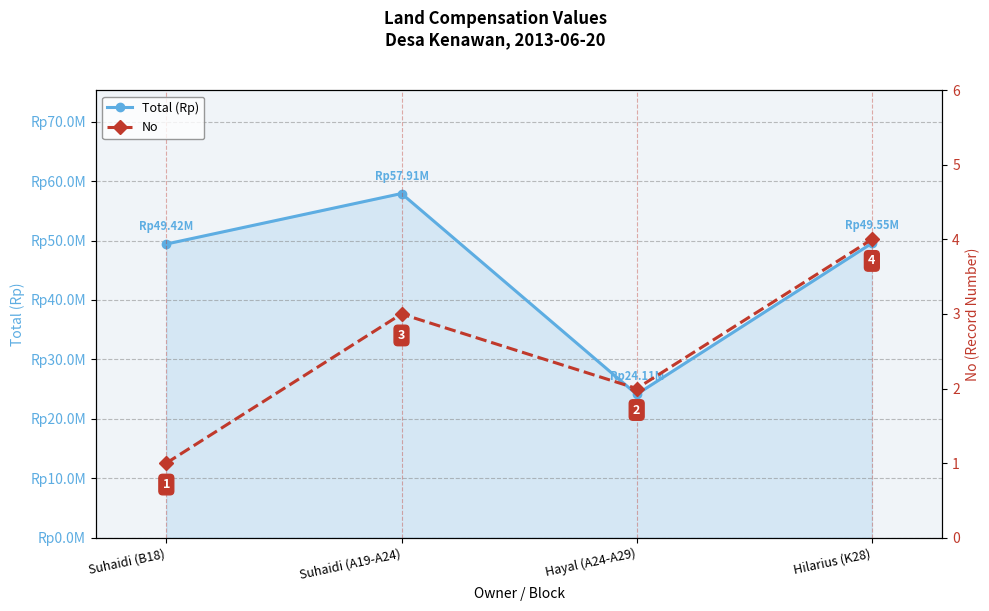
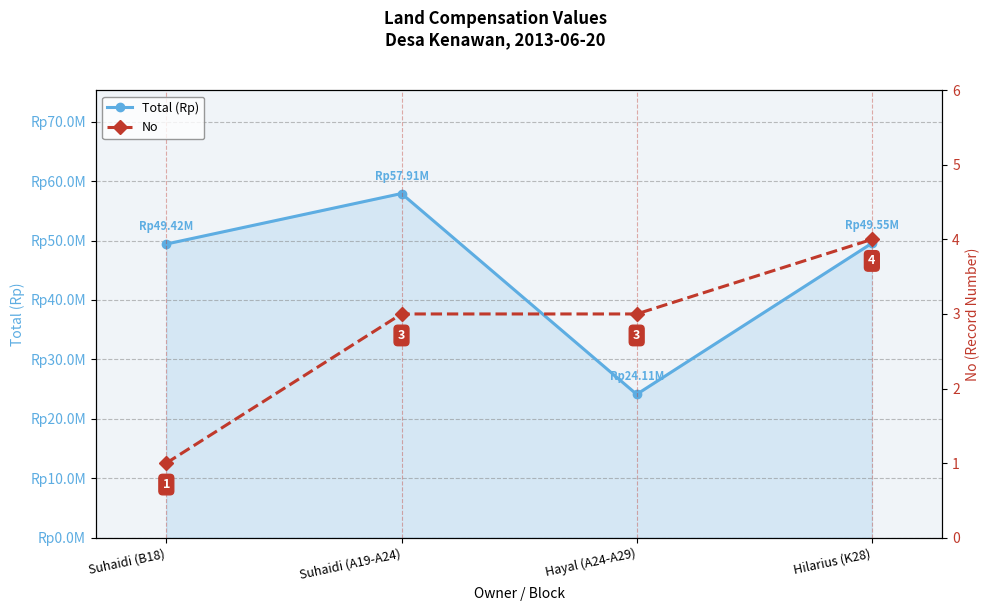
No, Hayal (A24-A29): 2 -> 3
